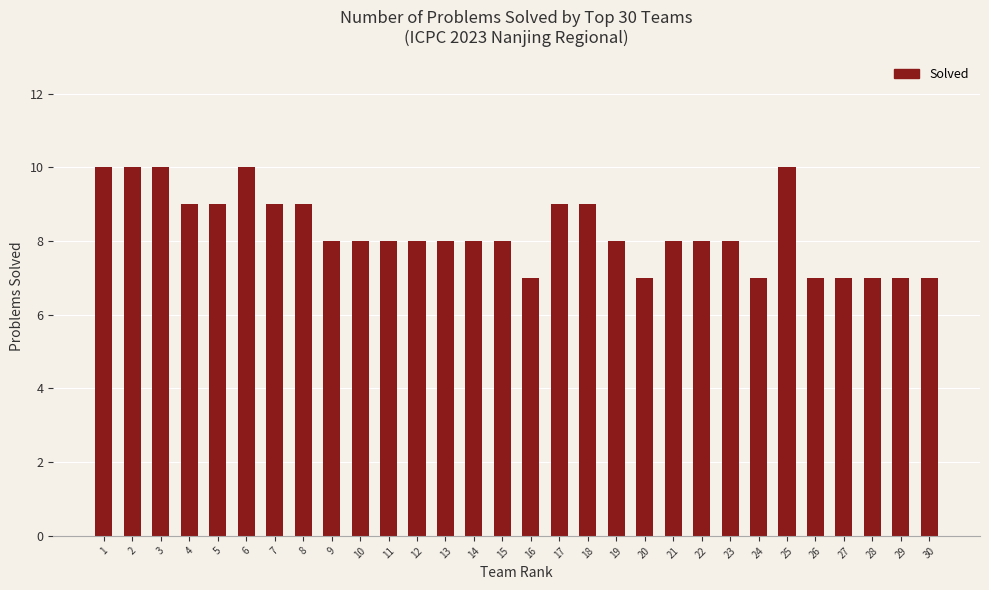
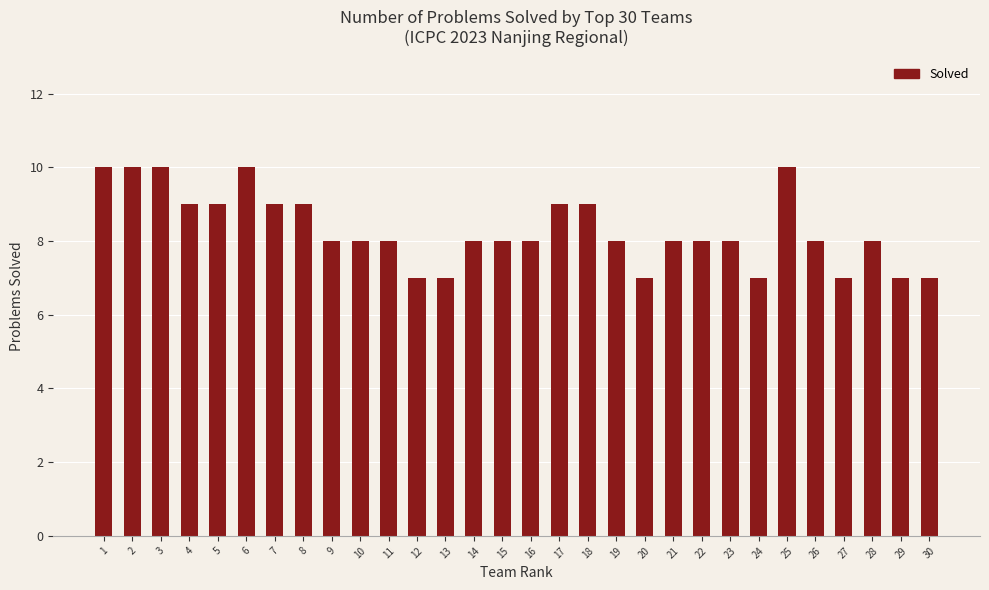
12: 8 -> 7
13: 8 -> 7
16: 7 -> 8
26: 7 -> 8
28: 7 -> 8
